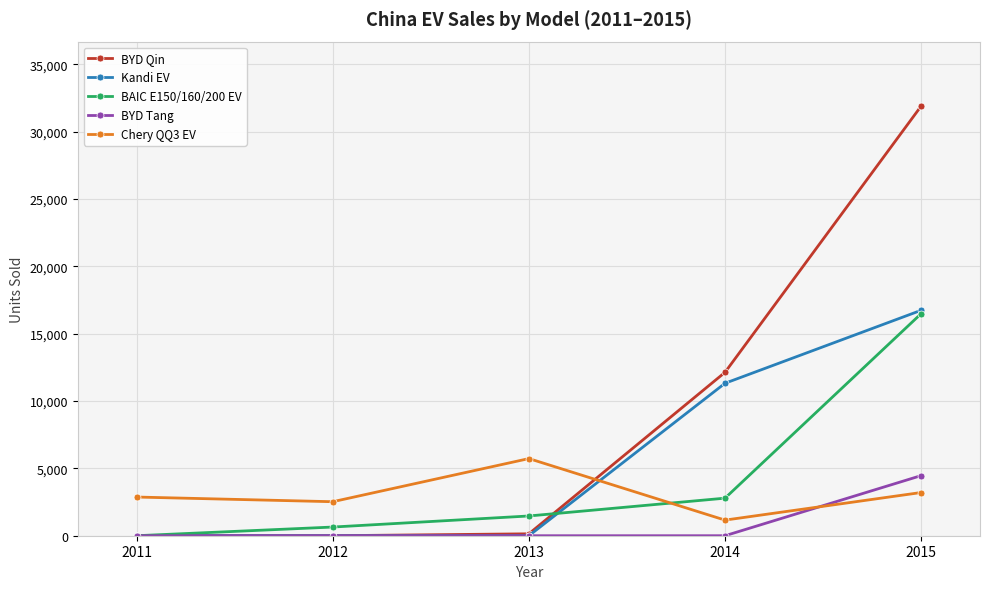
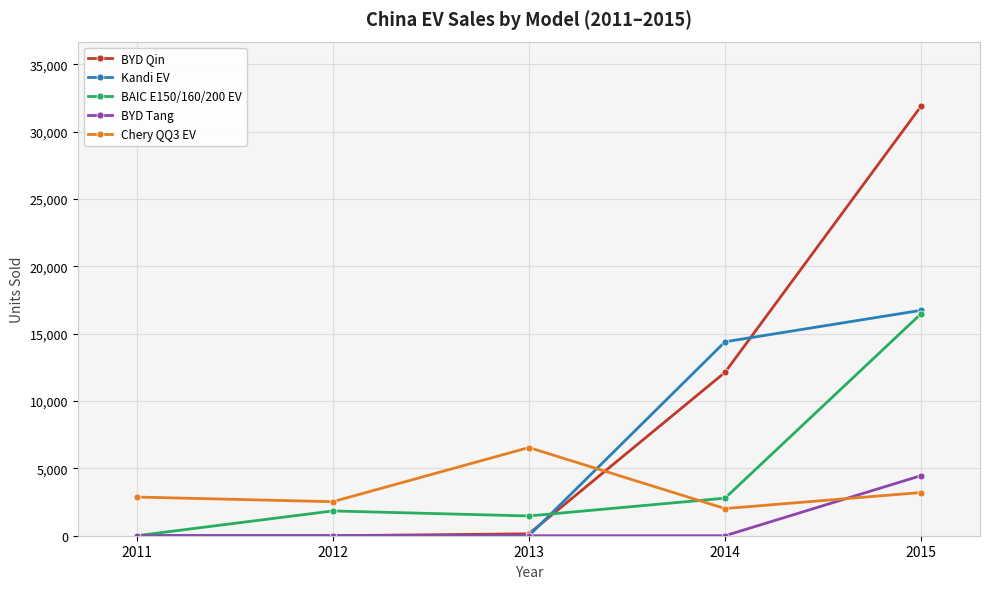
BAIC E150/160/200 EV, 2012: 600 -> 1,800
Chery QQ3 EV, 2013: 5,700 -> 6,500
Kandi EV, 2014: 11,300 -> 14,400
Chery QQ3 EV, 2014: 1,200 -> 2,000
